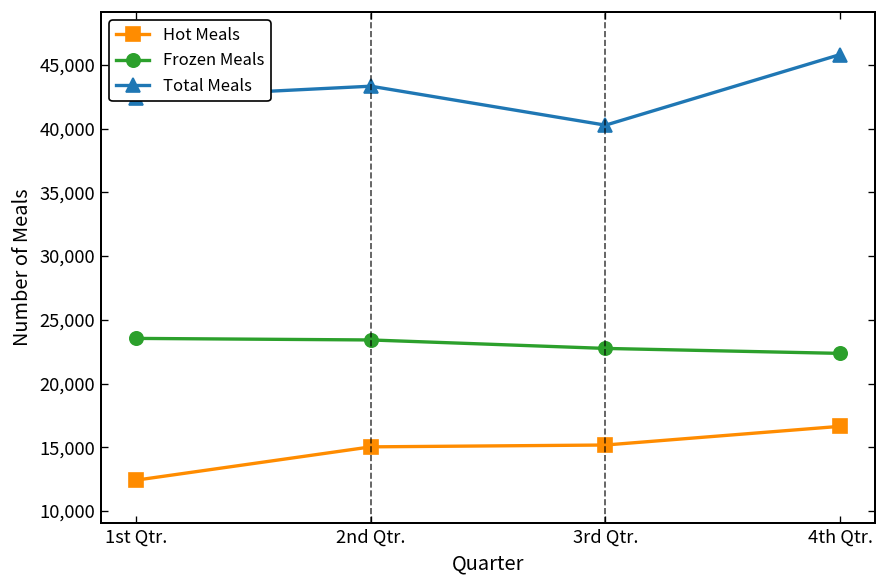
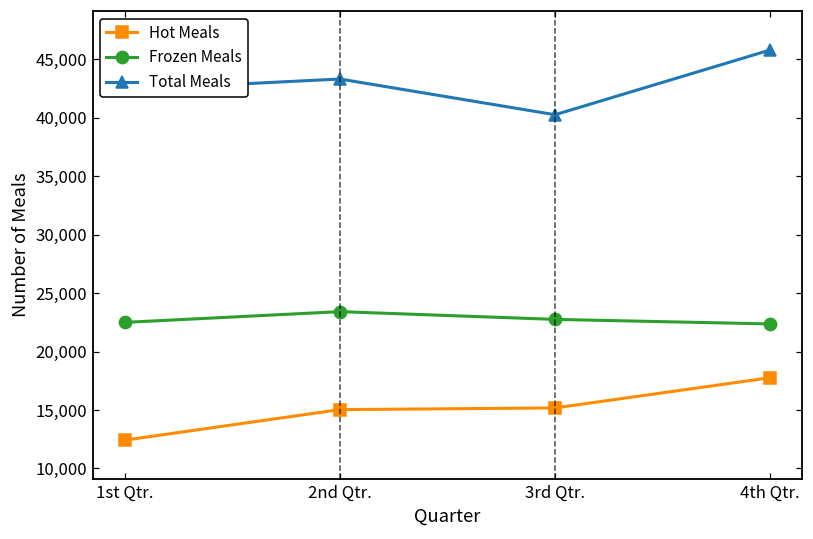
Frozen Meals, 1st Qtr.: 23,500 -> 22,500
Hot Meals, 4th Qtr.: 16,600 -> 17,800
